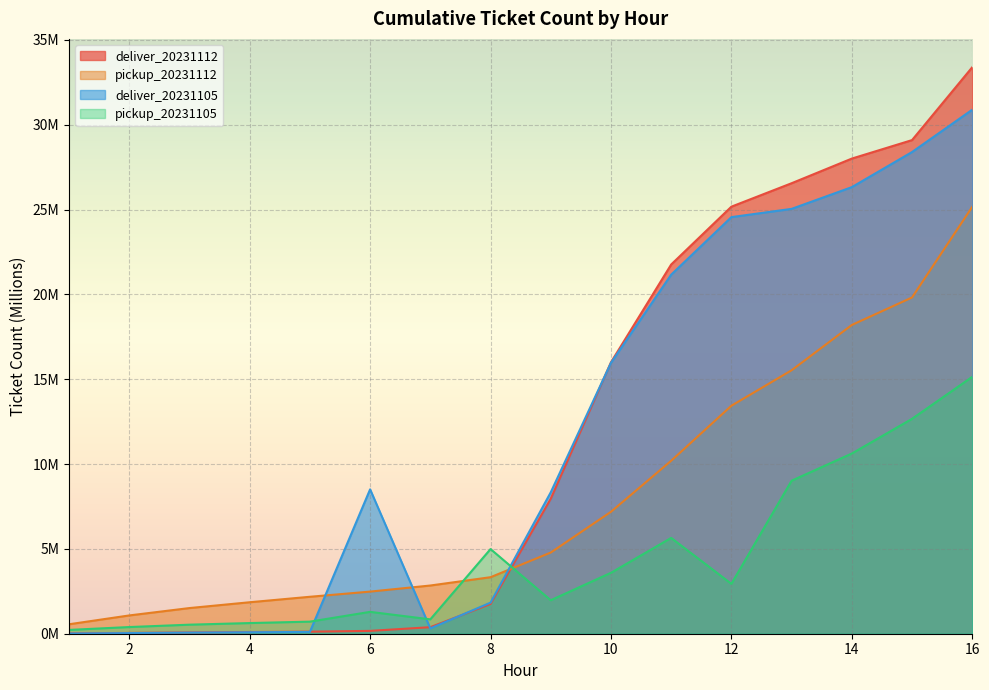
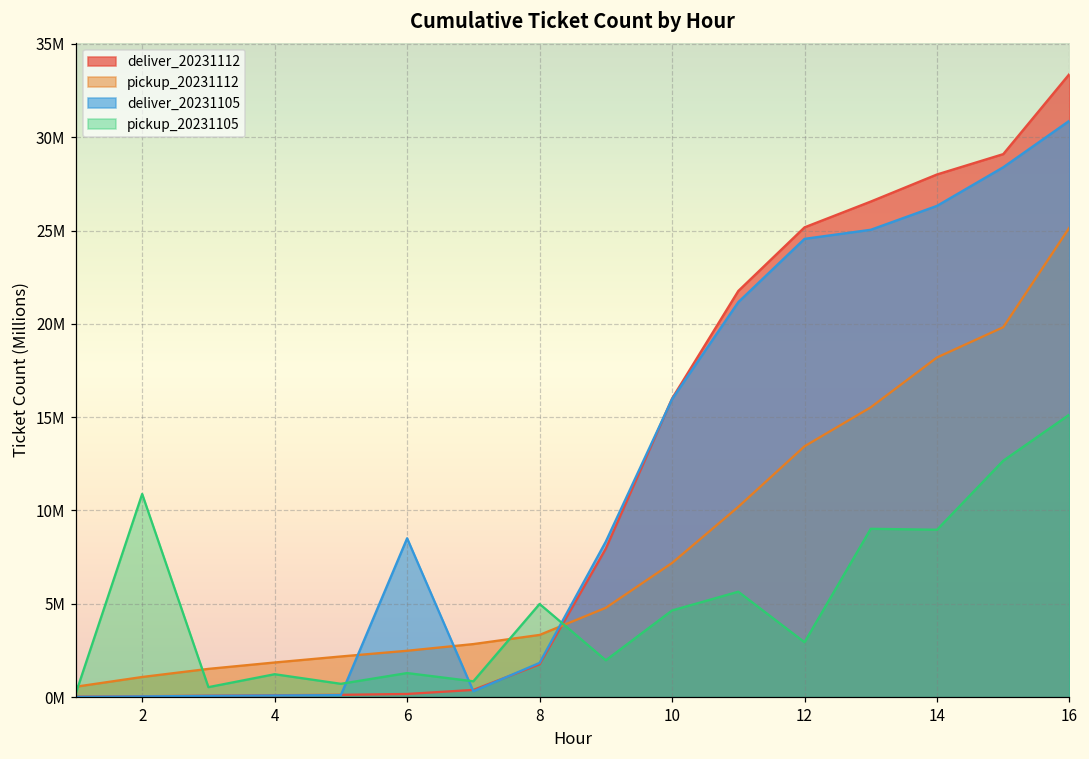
pickup_20231105, 2: 400000 -> 10900000
pickup_20231105, 4: 600000 -> 1200000
pickup_20231105, 10: 3600000 -> 4600000
pickup_20231105, 14: 10600000 -> 9000000
